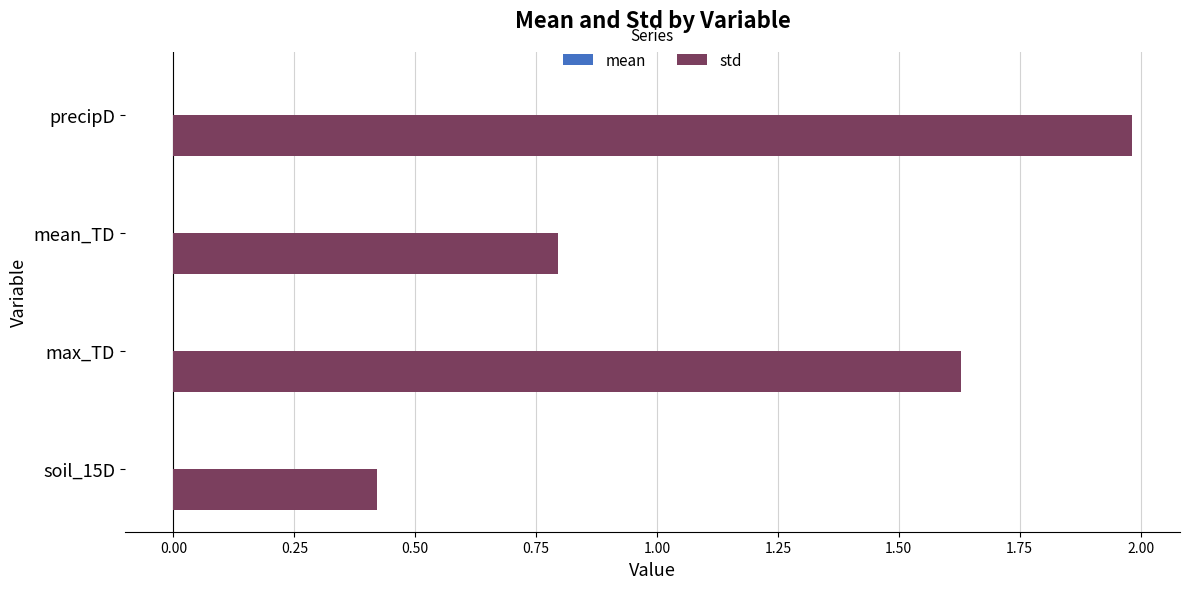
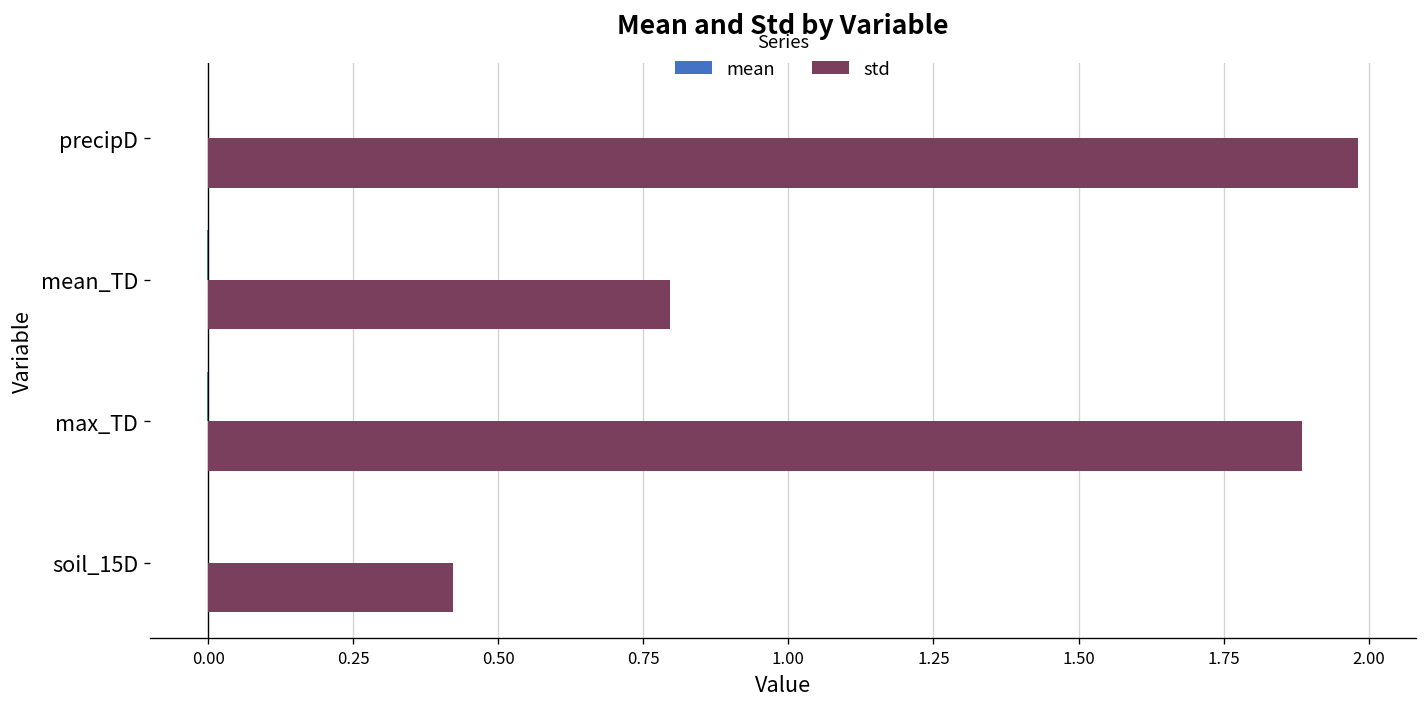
std, max_TD: 1.63 -> 1.88
